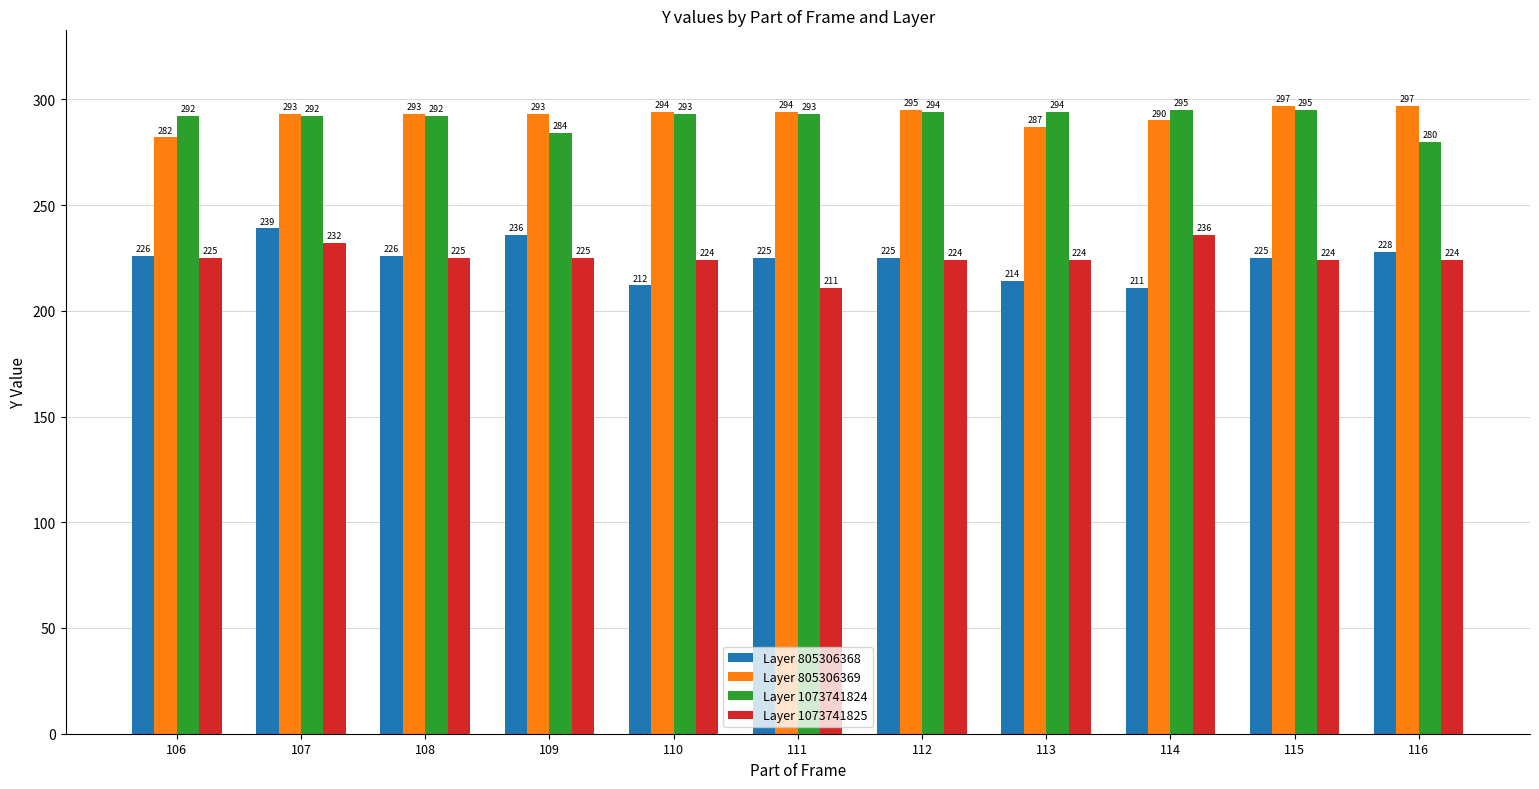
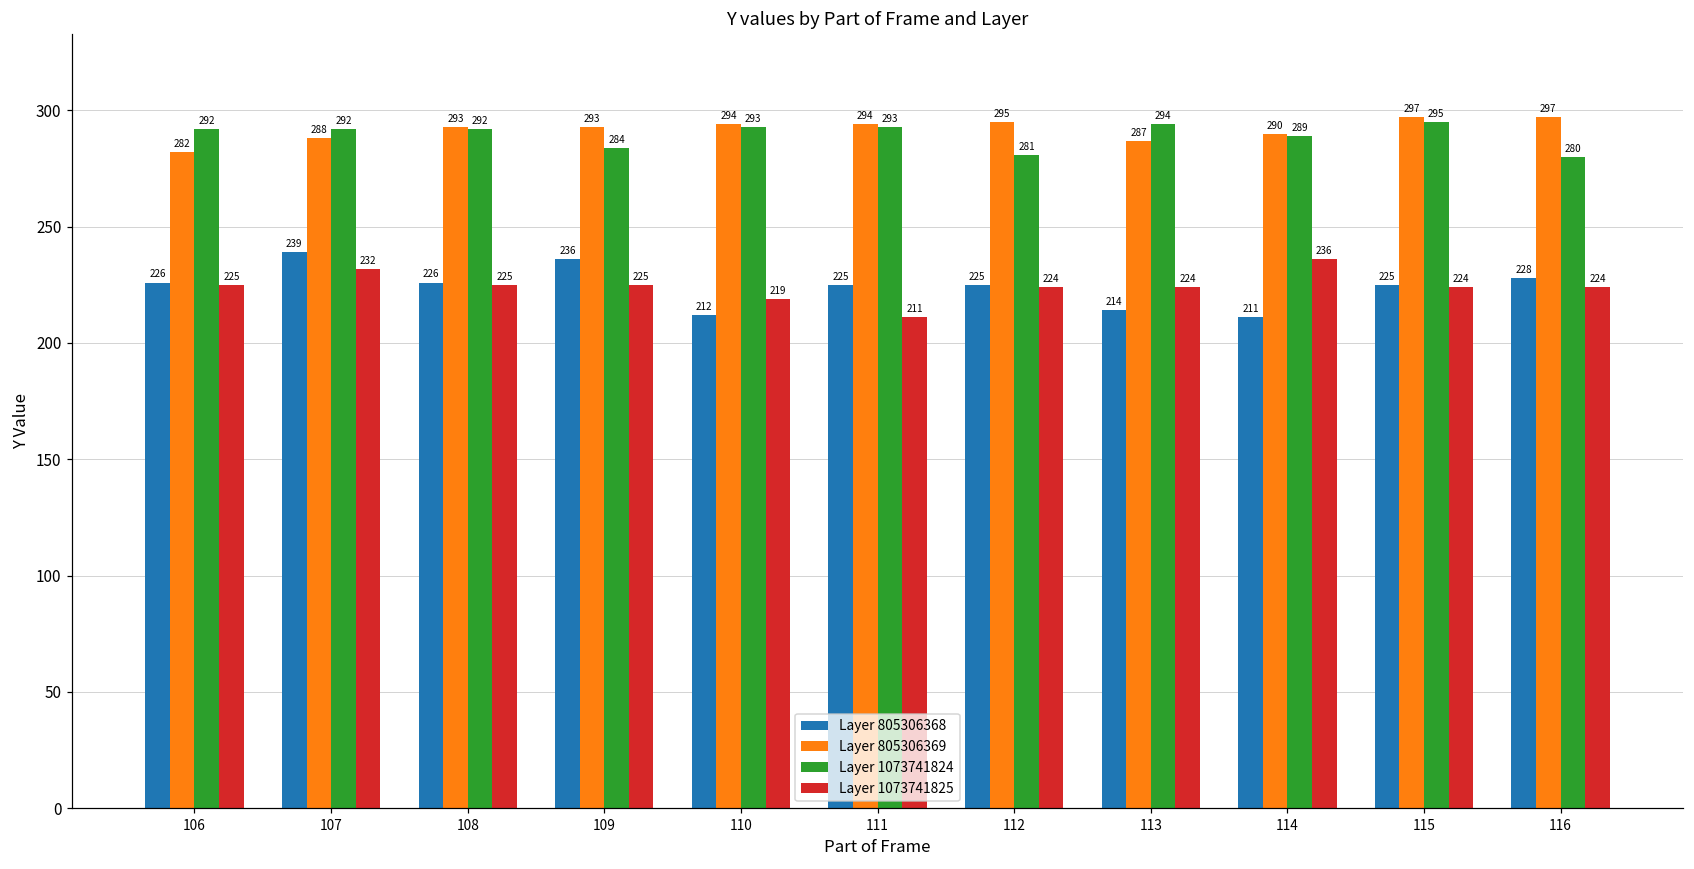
Layer 805306369, 107: 293 -> 288
Layer 1073741825, 110: 224 -> 219
Layer 1073741824, 112: 294 -> 281
Layer 1073741824, 114: 295 -> 289
